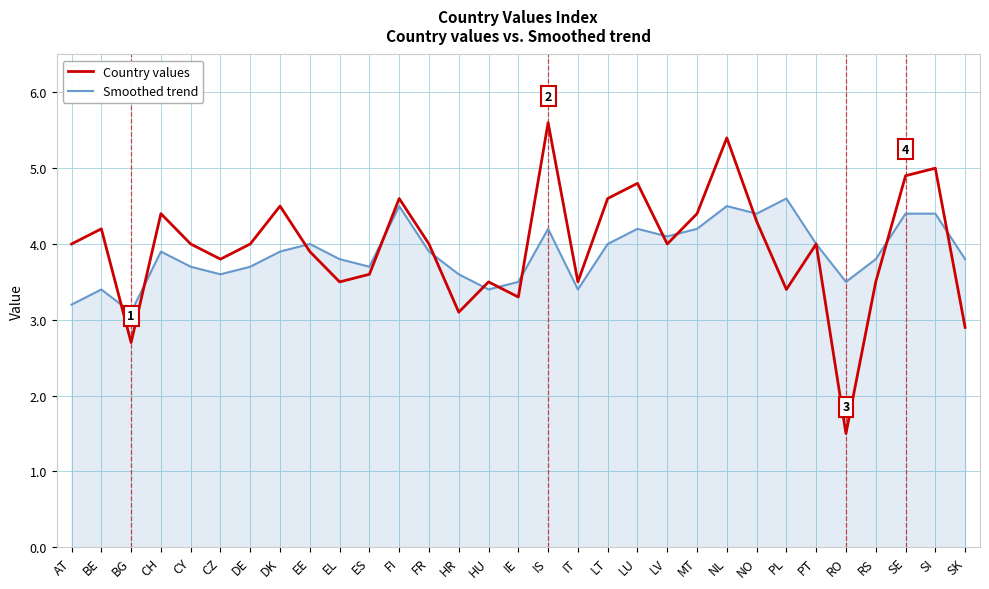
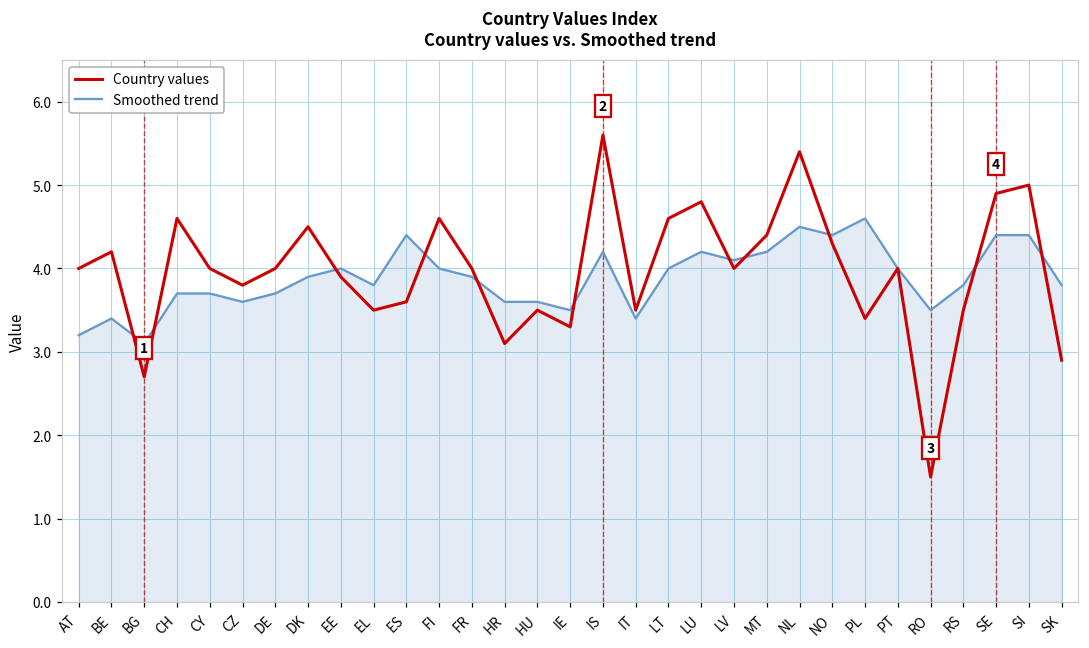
Country values, CH: 4.4 -> 4.6
Smoothed trend, CH: 3.9 -> 3.7
Smoothed trend, ES: 3.7 -> 4.4
Smoothed trend, FI: 4.5 -> 4.0
Smoothed trend, HU: 3.4 -> 3.6
